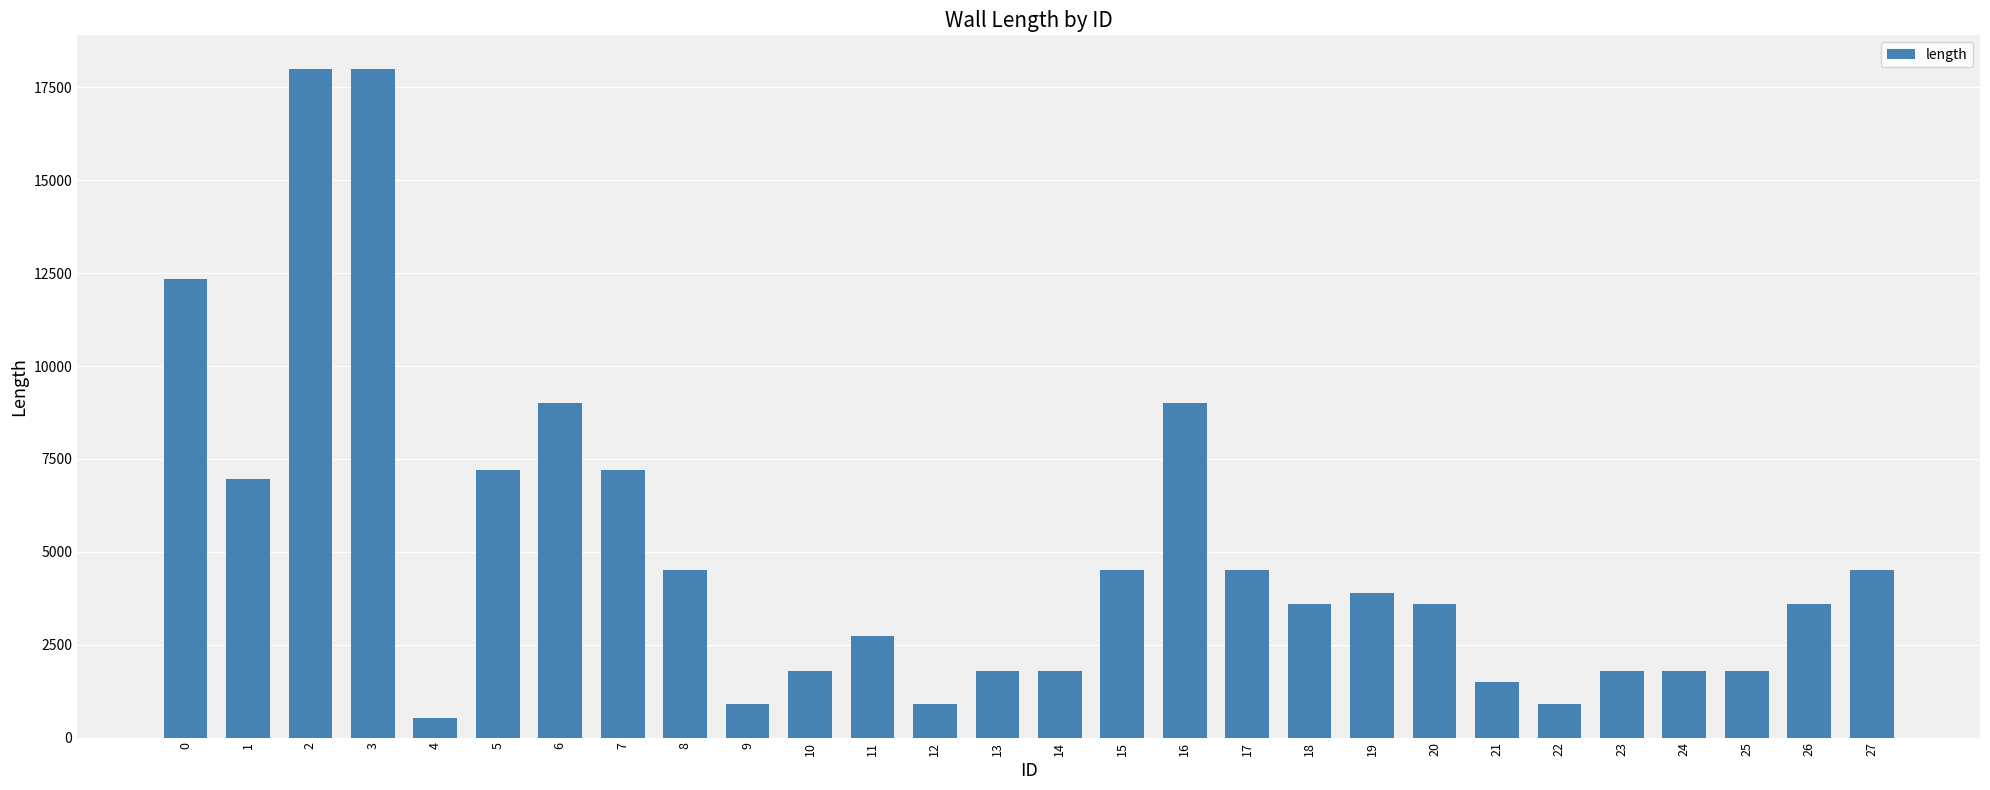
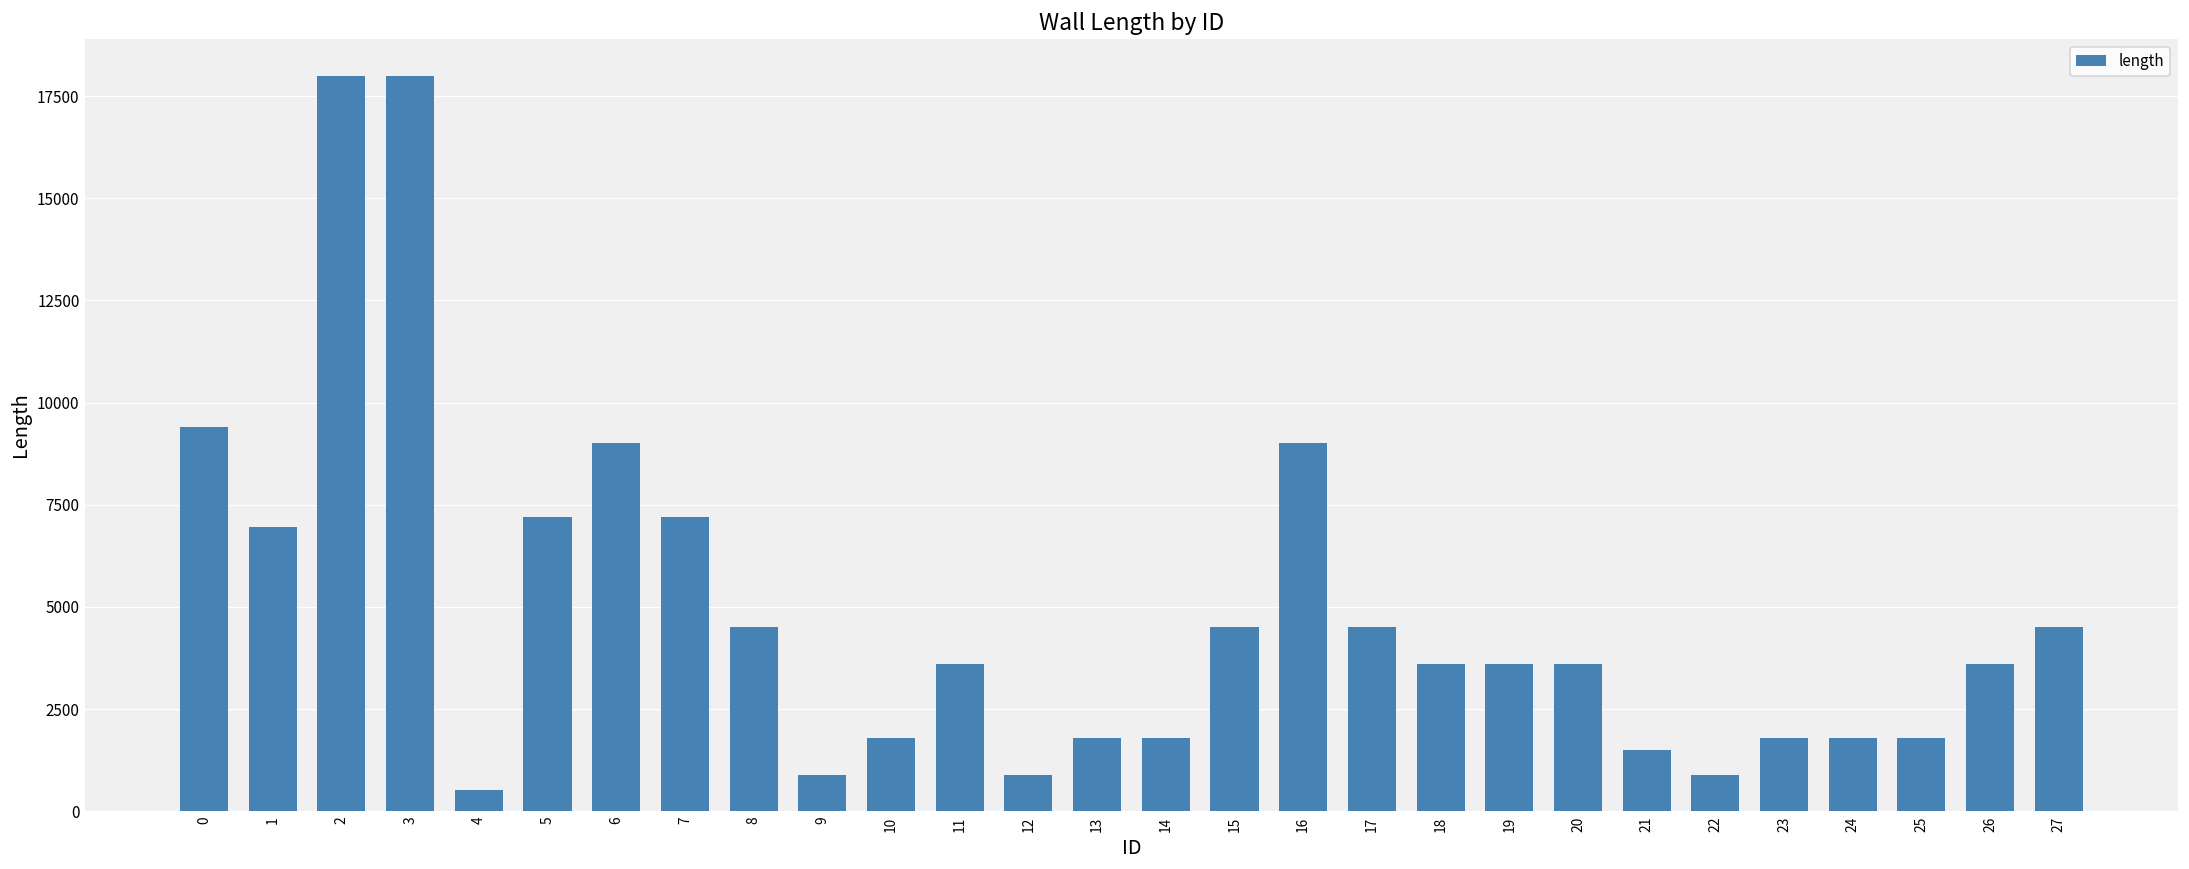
0: 12300 -> 9400
11: 2700 -> 3600
19: 3900 -> 3600
